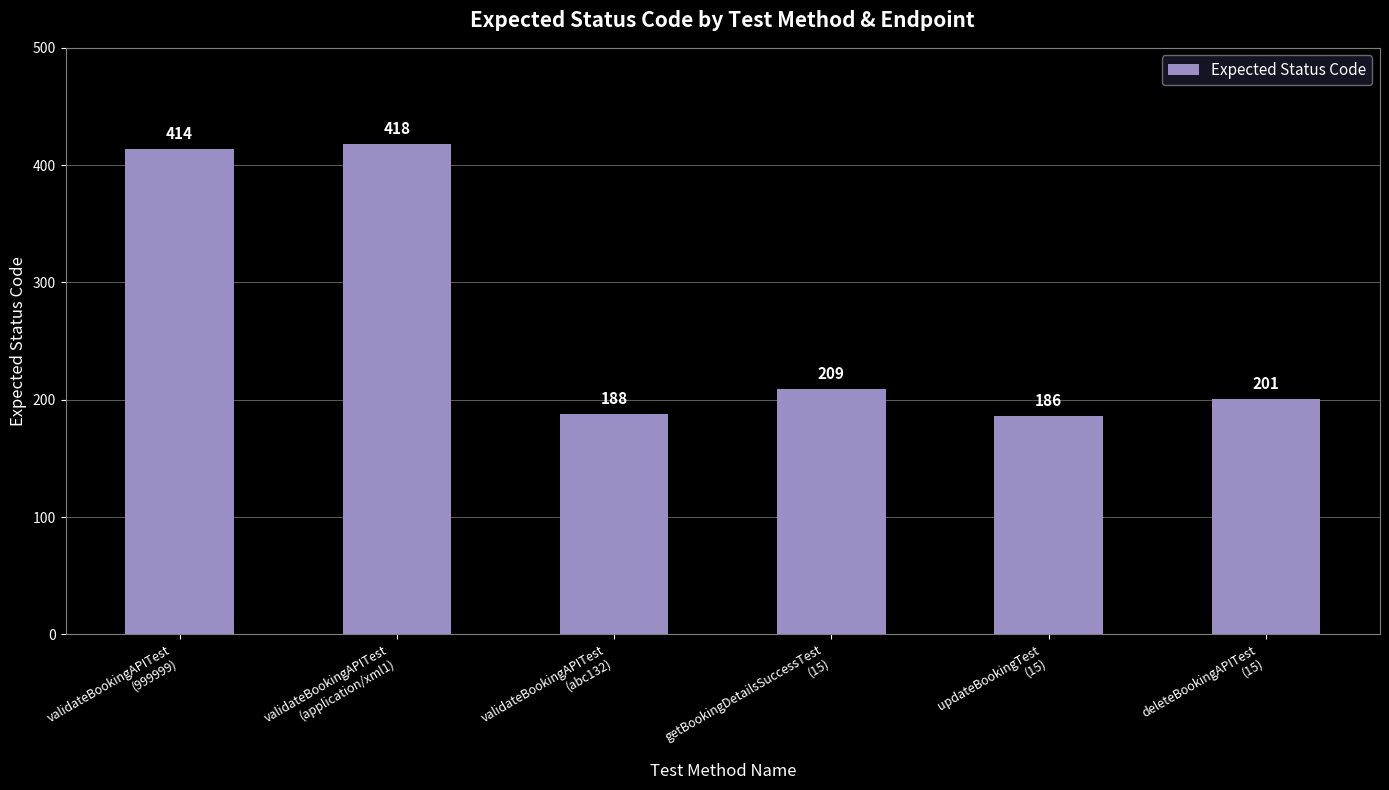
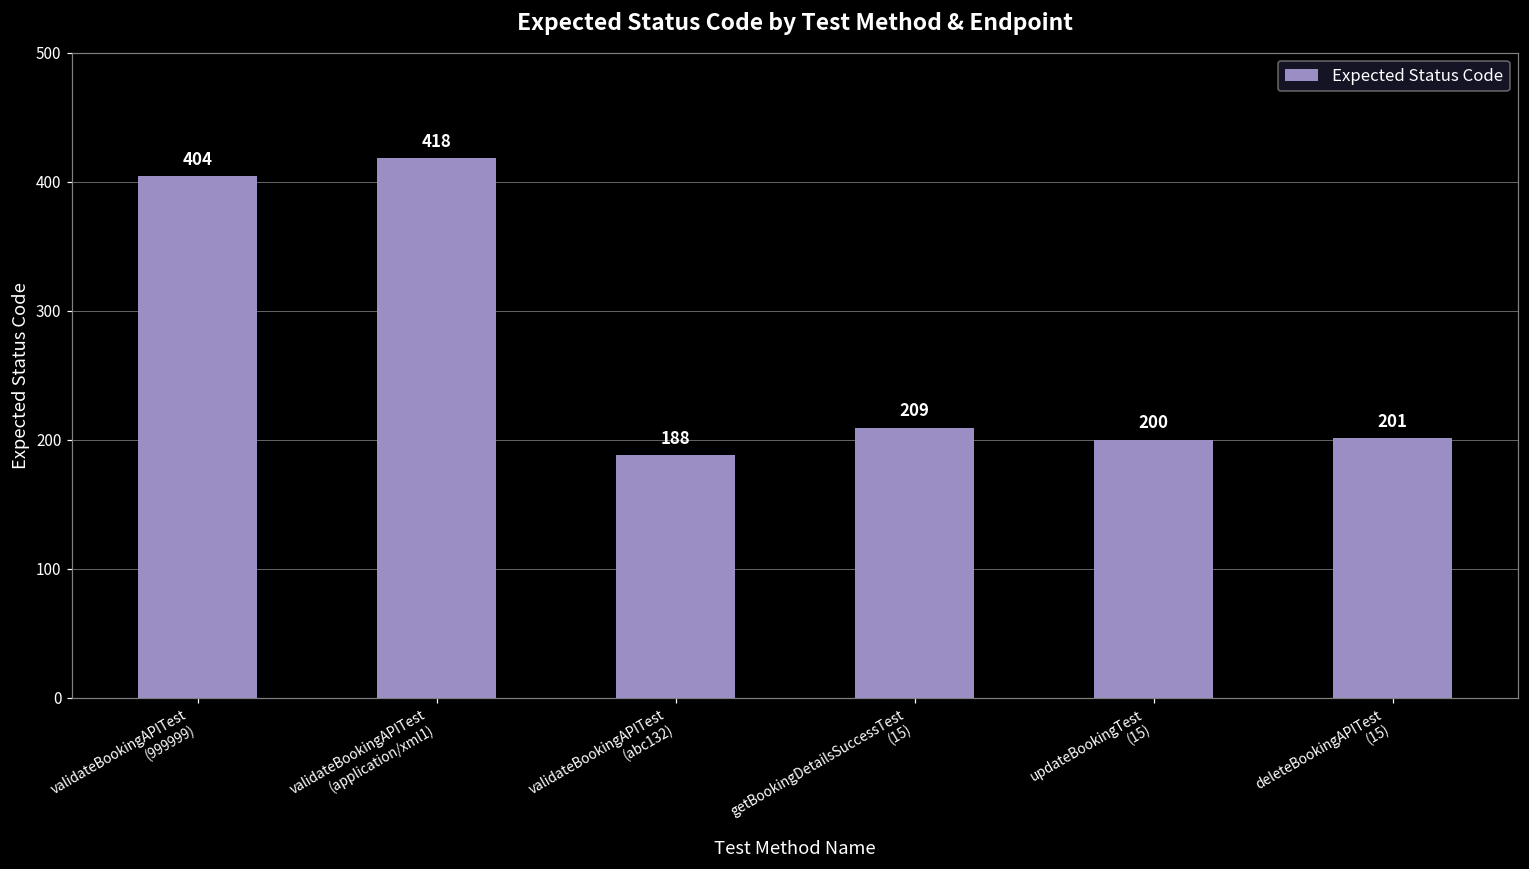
validateBookingAPITest (999999): 414 -> 404
updateBookingTest (15): 186 -> 200
